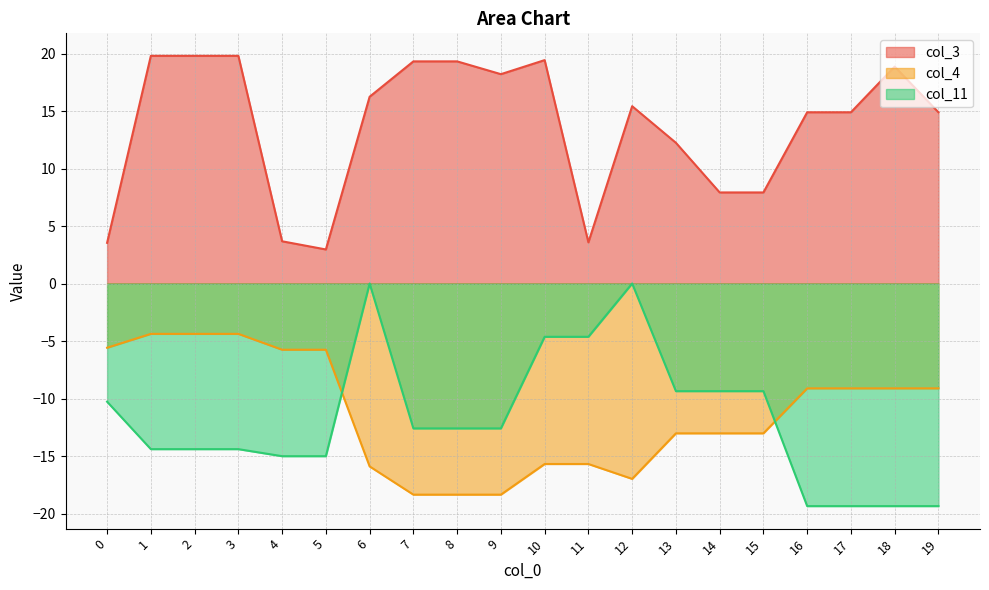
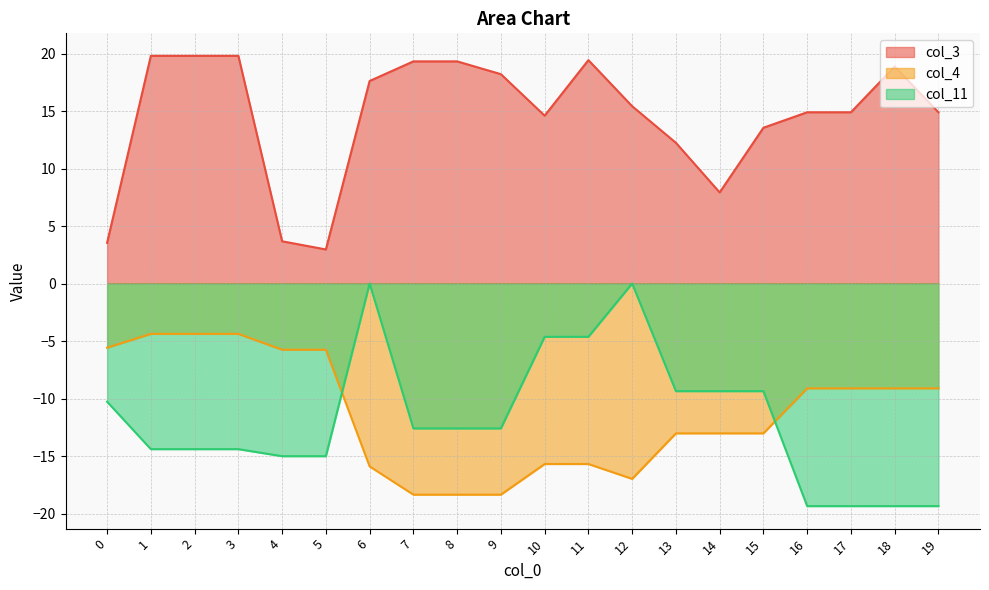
col_3, 6: 16.2 -> 17.6
col_3, 10: 19.4 -> 14.6
col_3, 11: 3.6 -> 19.4
col_3, 15: 7.9 -> 13.5
